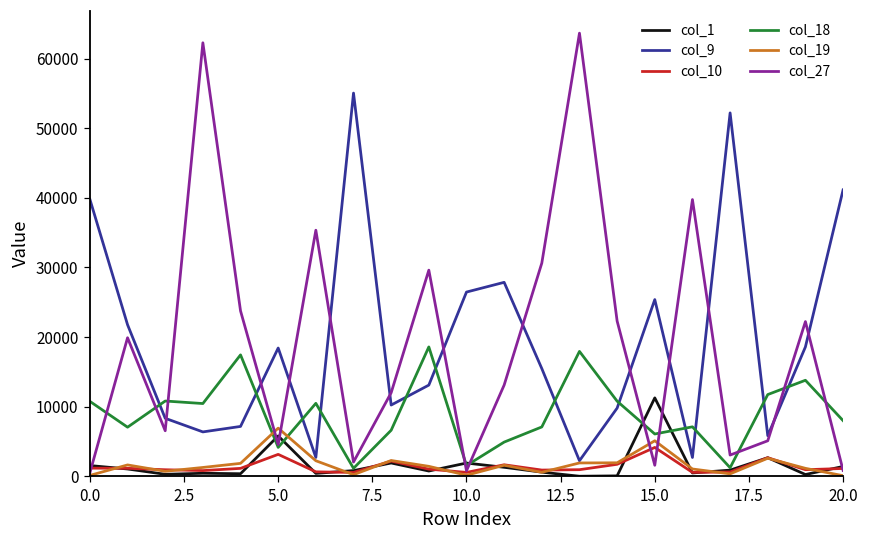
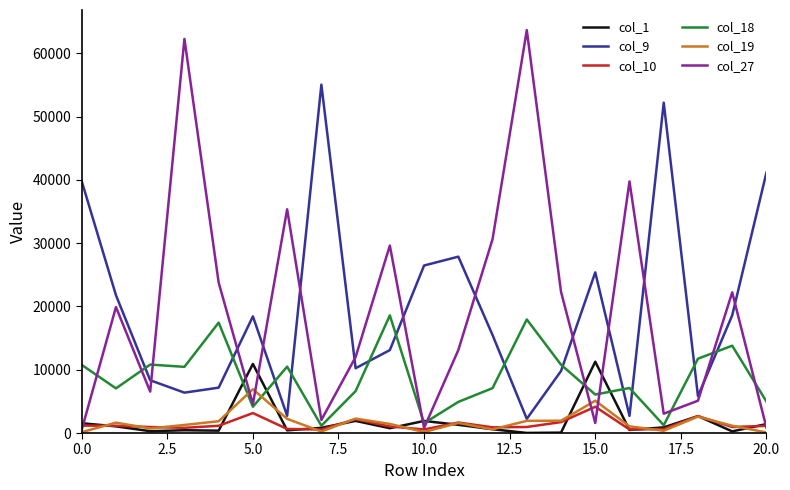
col_1, 5.0: 6000 -> 11000
col_18, 20.0: 8000 -> 5000
